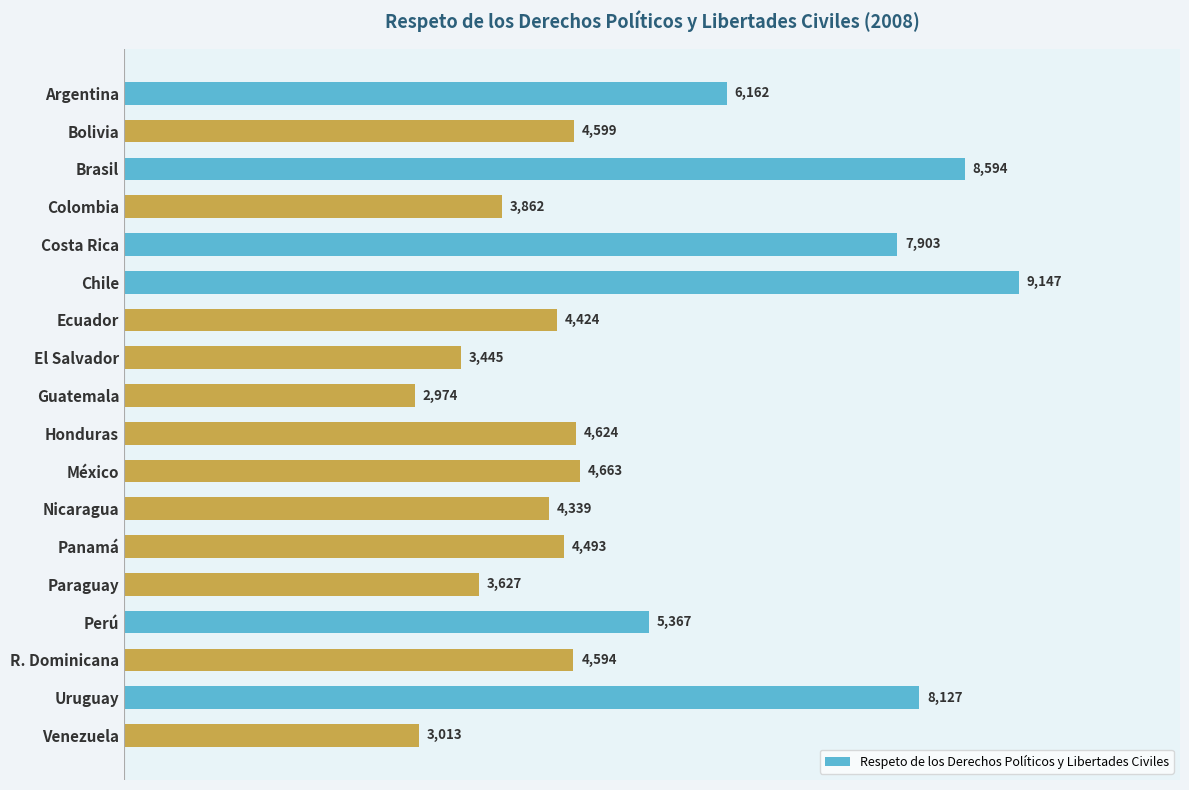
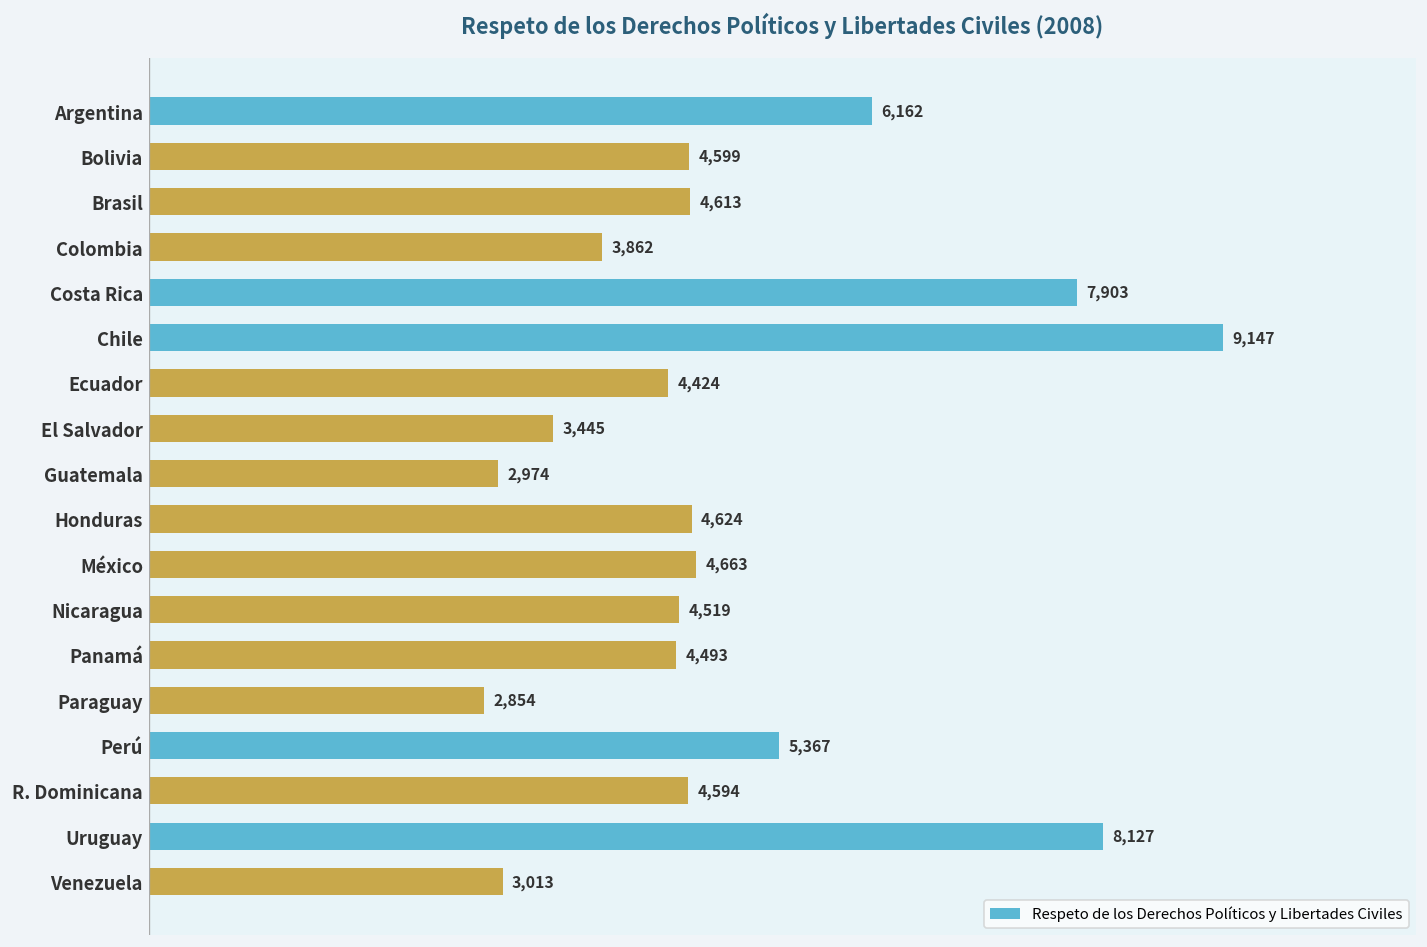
Brasil: 8,594 -> 4,613
Nicaragua: 4,339 -> 4,519
Paraguay: 3,627 -> 2,854
